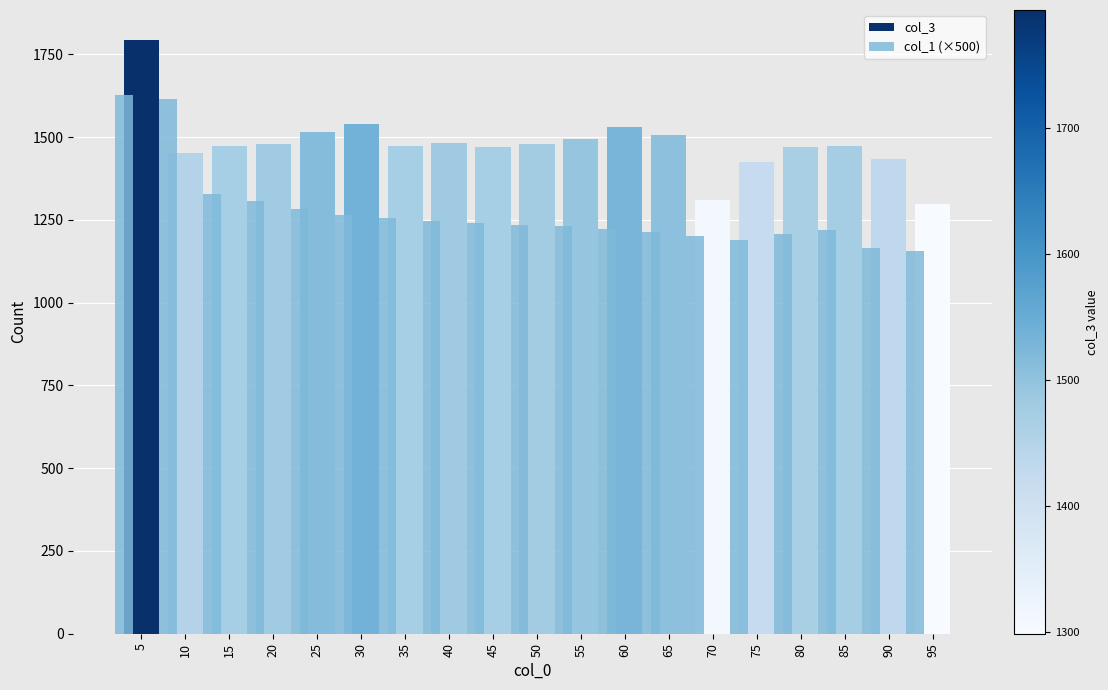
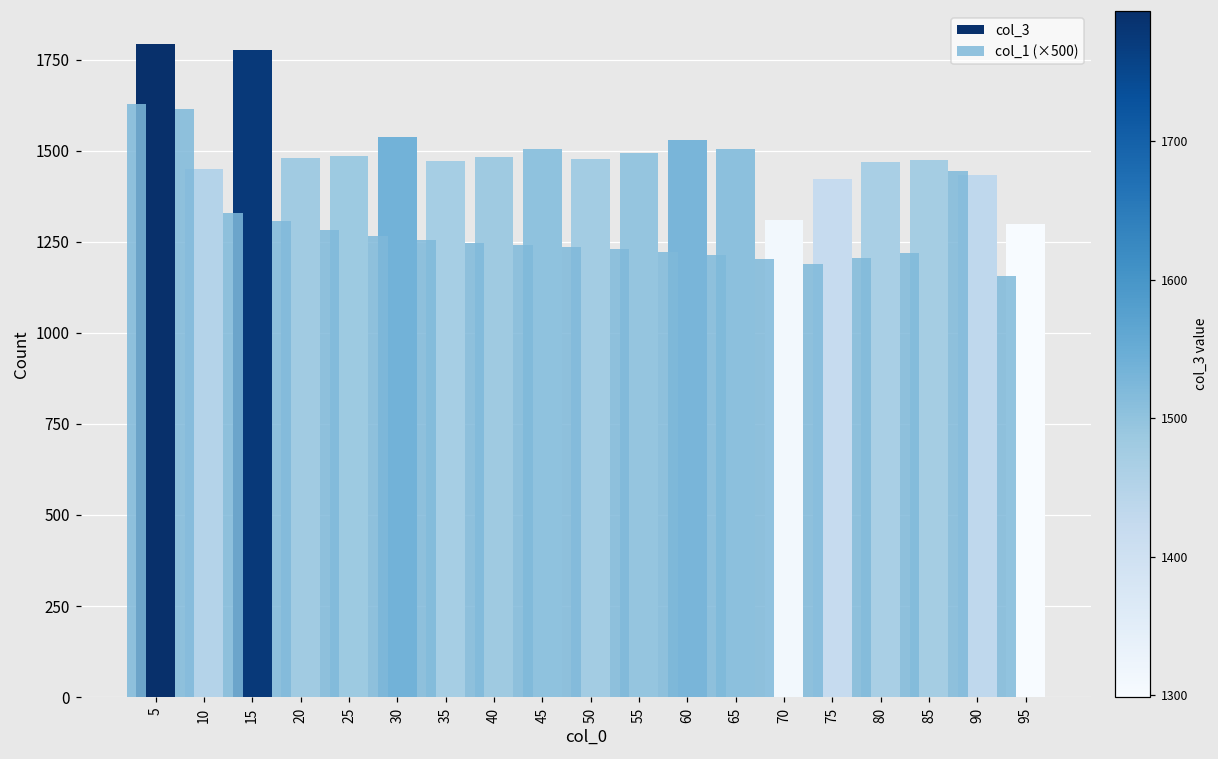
col_3, 15: 1470 -> 1780
col_3, 25: 1510 -> 1490
col_3, 45: 1470 -> 1500
col_1 (×500), 90: 1160 -> 1450
